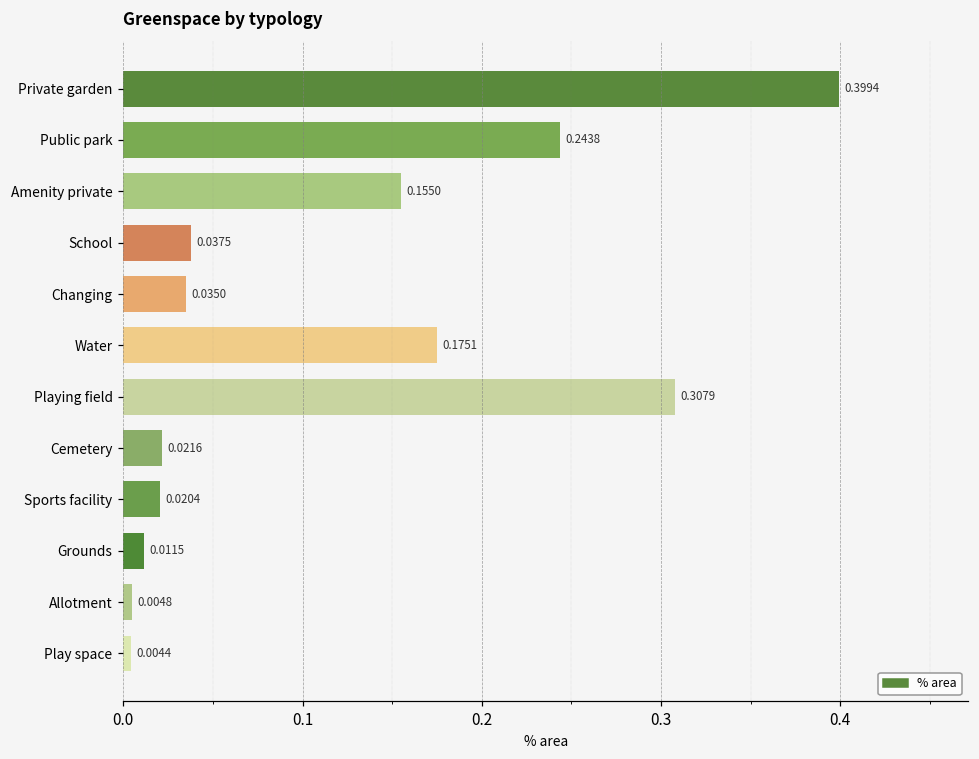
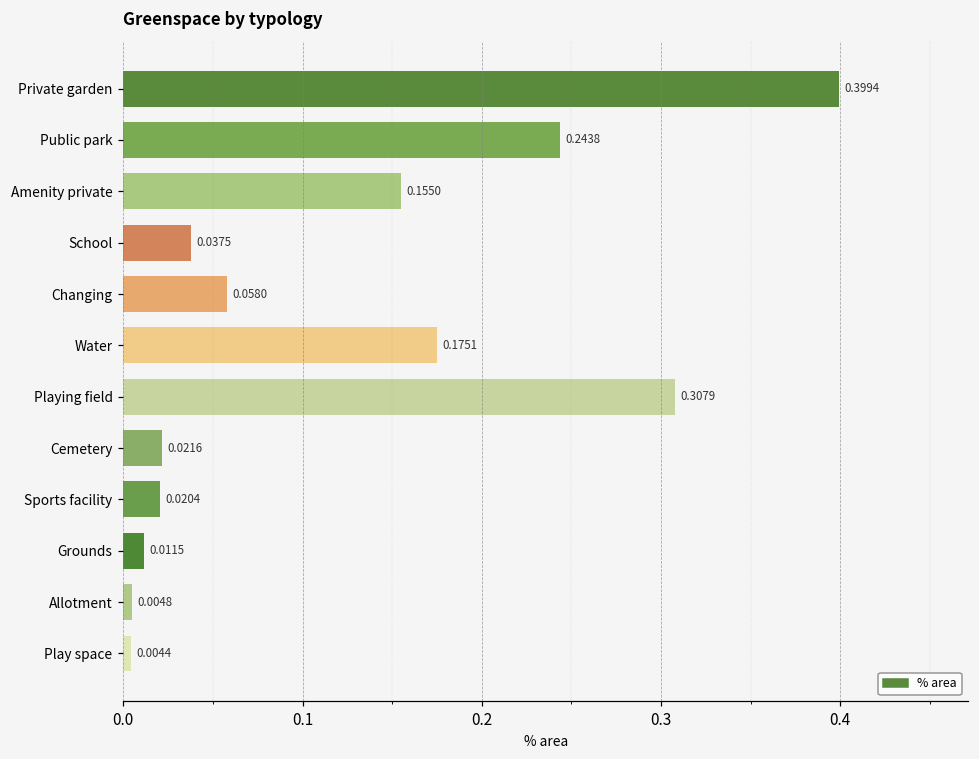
Changing: 0.0350 -> 0.0580
